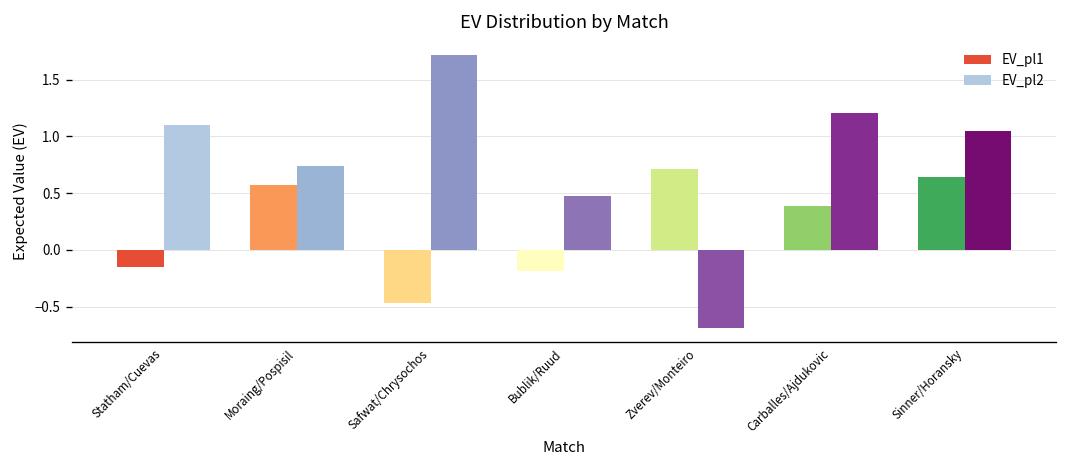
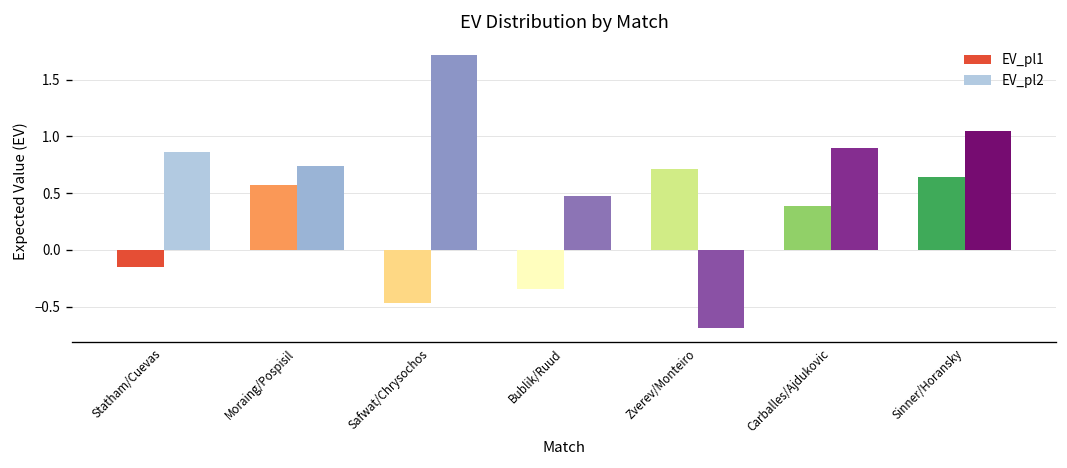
EV_pl2, Statham/Cuevas: 1.1 -> 0.9
EV_pl1, Bublik/Ruud: -0.2 -> -0.3
EV_pl2, Carballes/Ajdukovic: 1.2 -> 0.9
